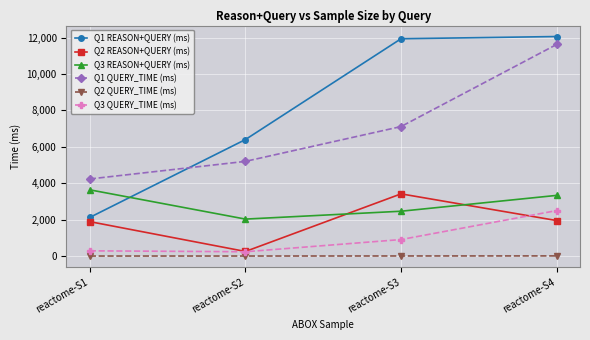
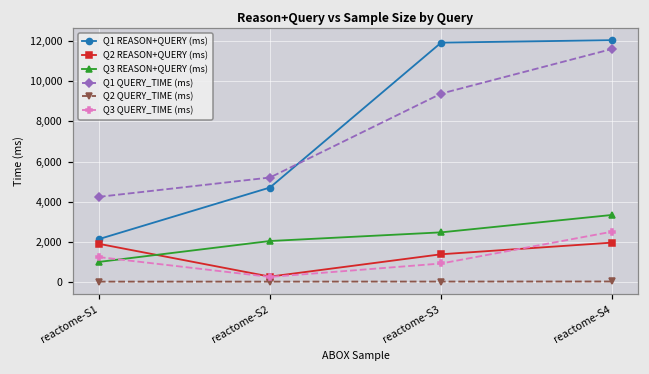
Q3 REASON+QUERY (ms), reactome-S1: 3,600 -> 1,000
Q3 QUERY_TIME (ms), reactome-S1: 300 -> 1,200
Q1 REASON+QUERY (ms), reactome-S2: 6,400 -> 4,700
Q2 REASON+QUERY (ms), reactome-S3: 3,400 -> 1,400
Q1 QUERY_TIME (ms), reactome-S3: 7,100 -> 9,400
